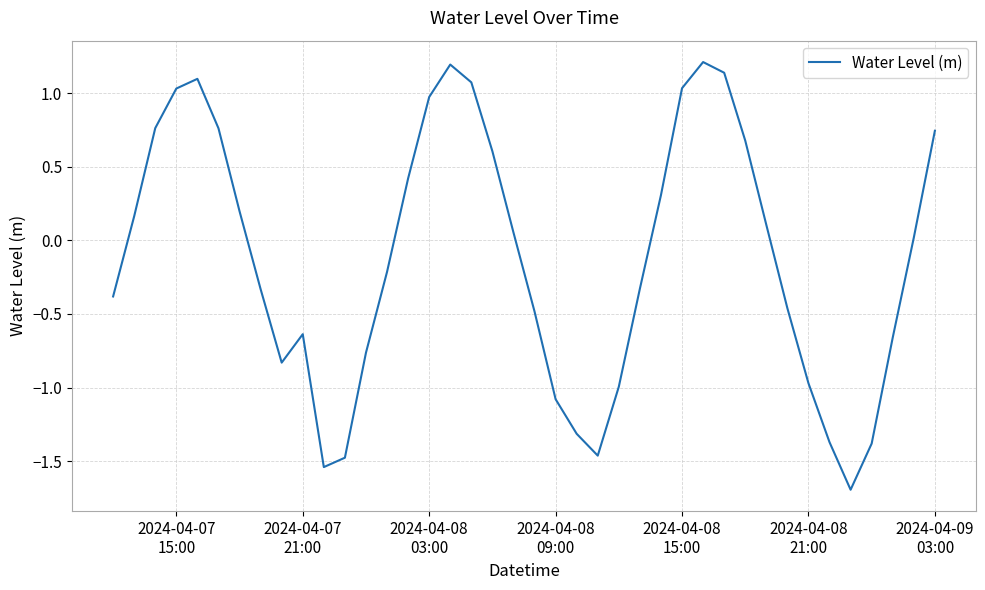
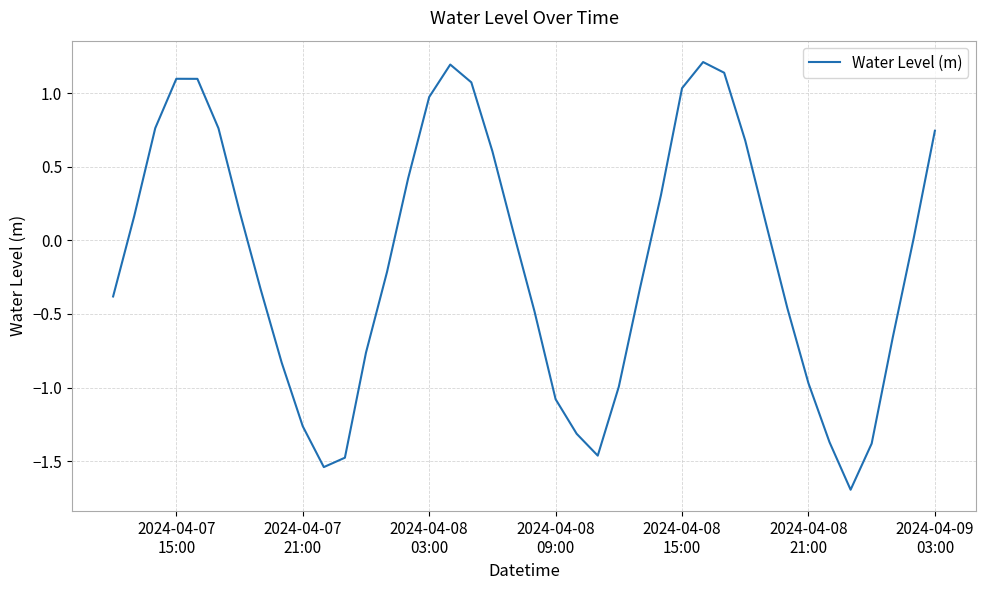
2024-04-07 15:00: 1.03 -> 1.10
2024-04-07 21:00: -0.64 -> -1.26
